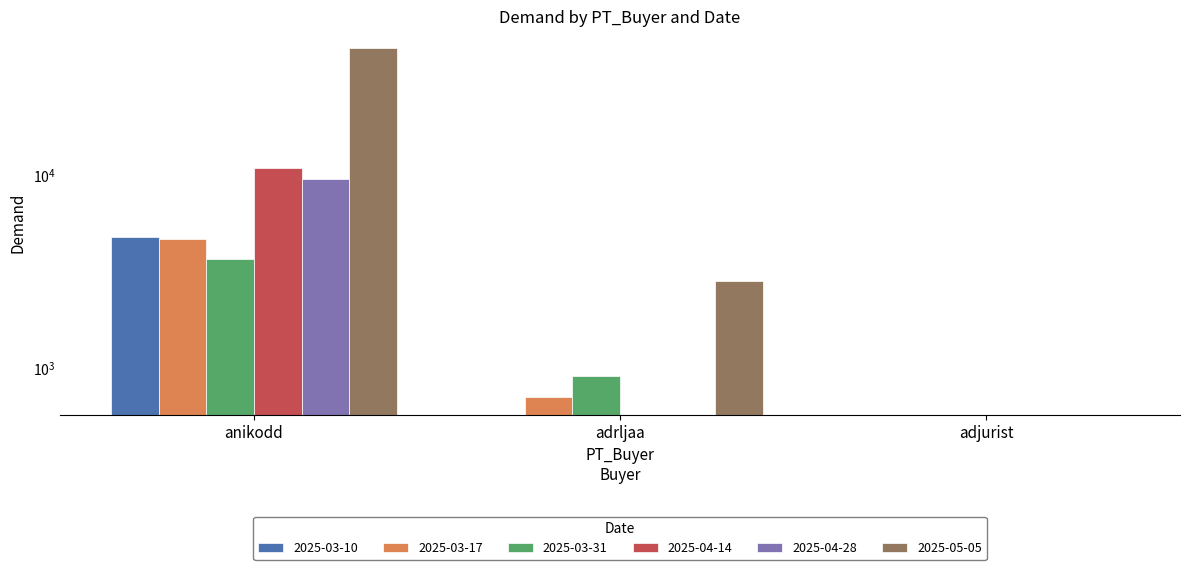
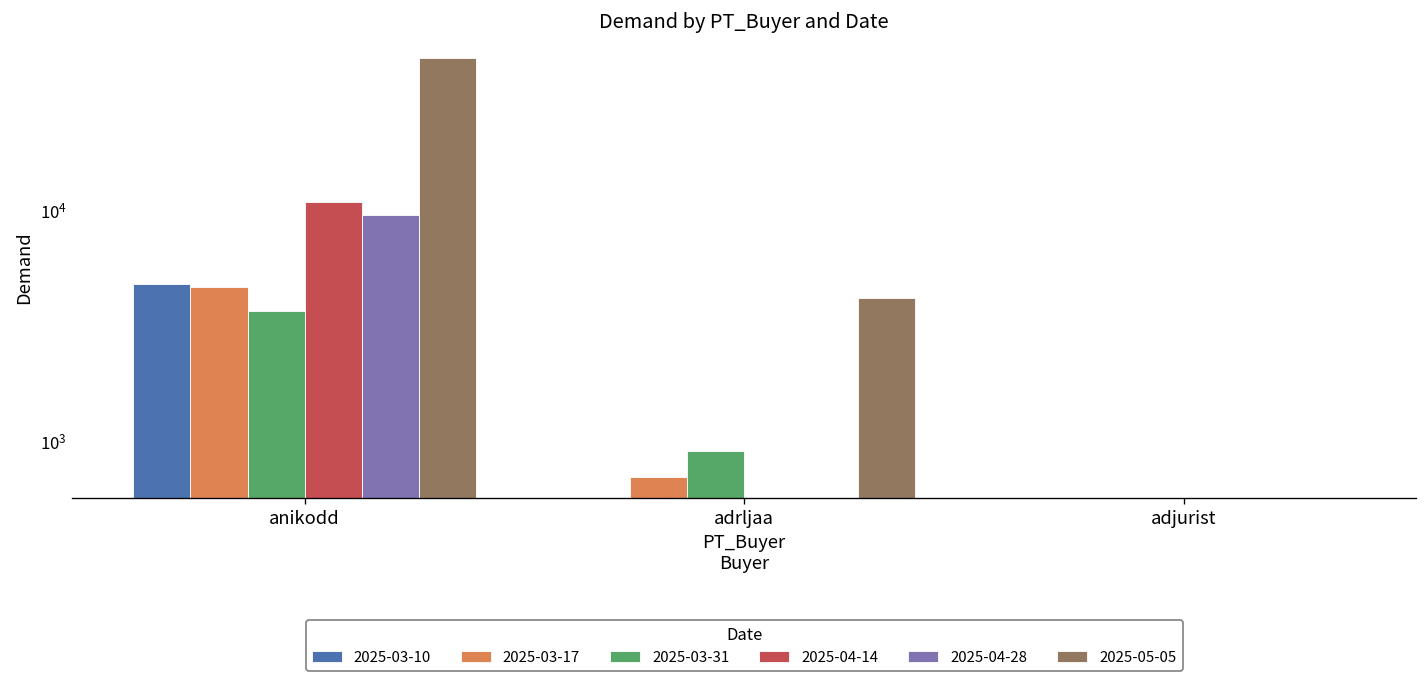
2025-05-05, adrljaa: 2800 -> 4100
